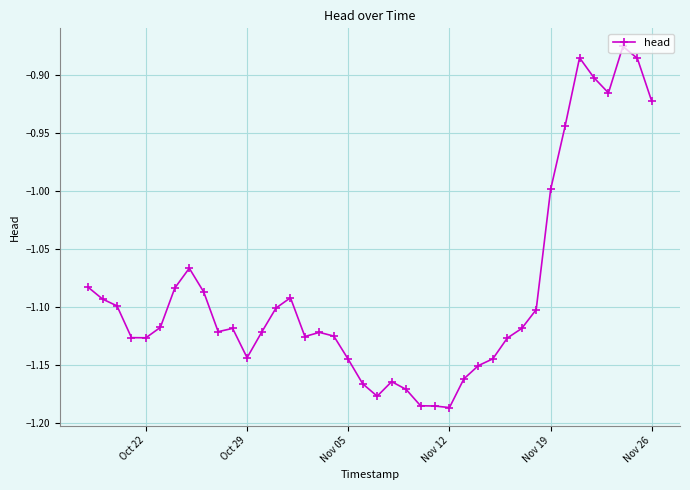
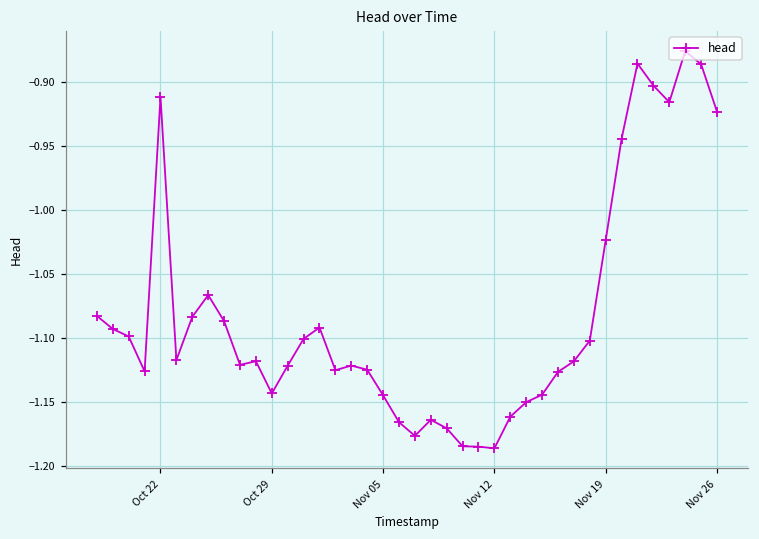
Oct 22: -1.126 -> -0.911
Nov 19: -0.999 -> -1.023
